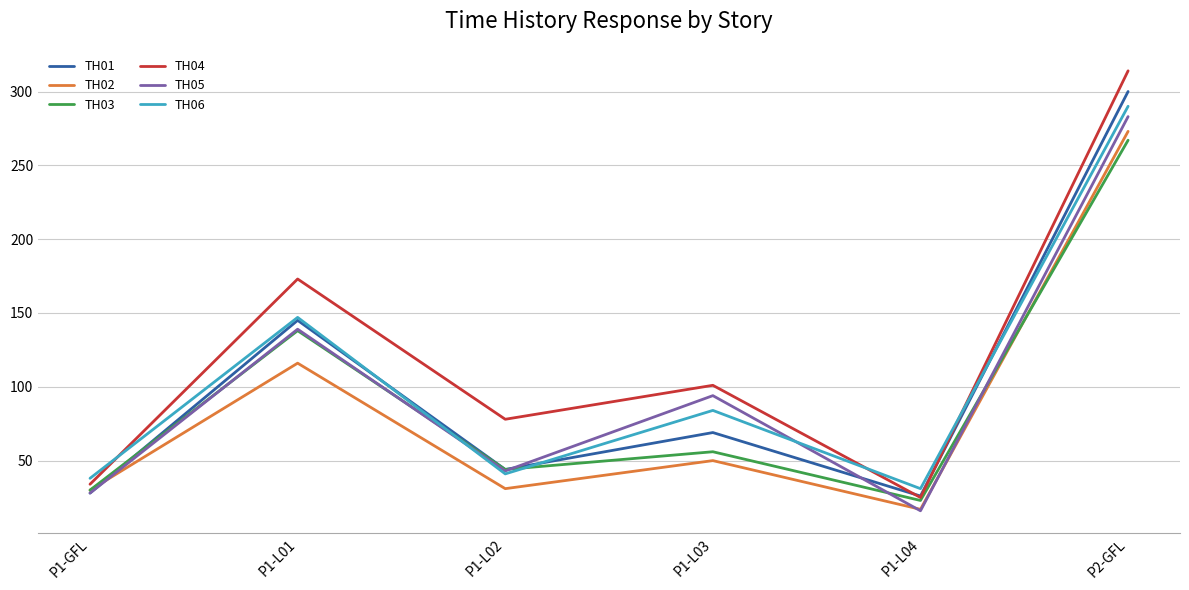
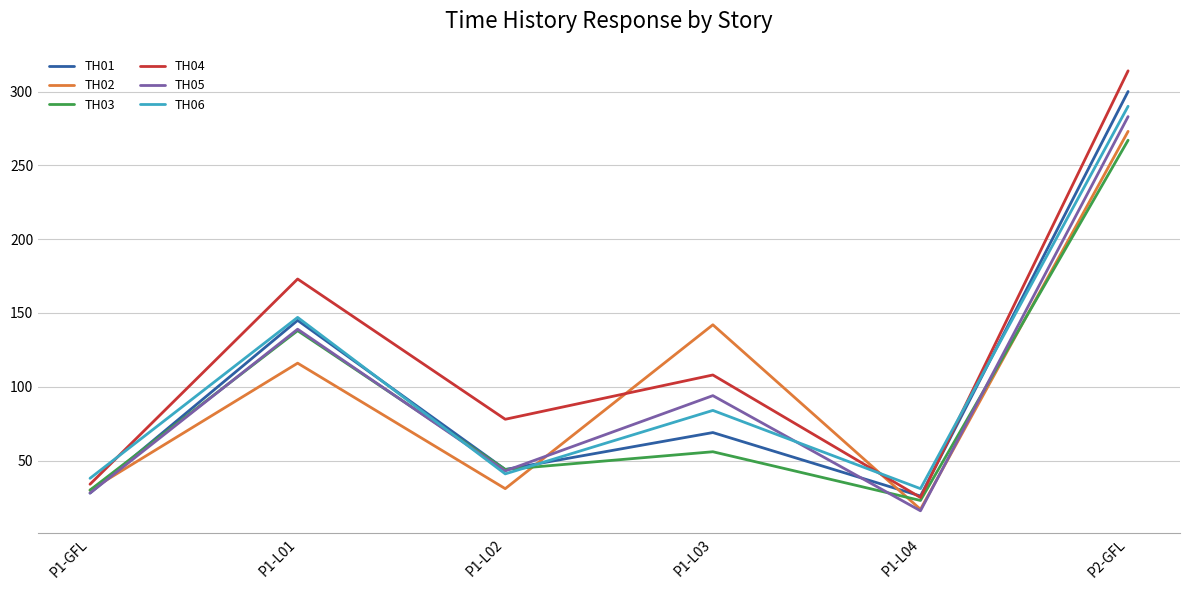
TH02, P1-L03: 50 -> 142
TH04, P1-L03: 101 -> 108
